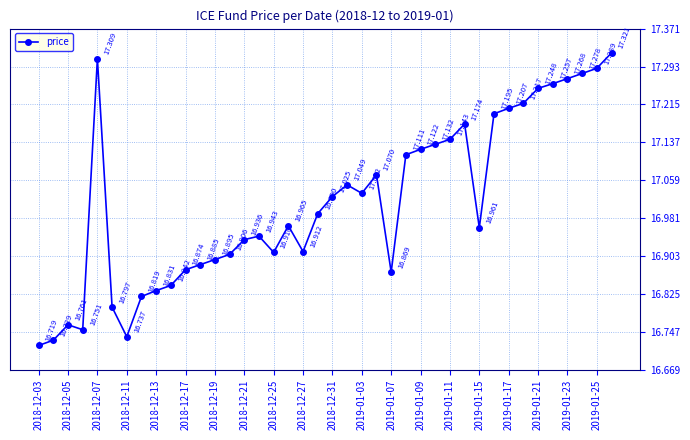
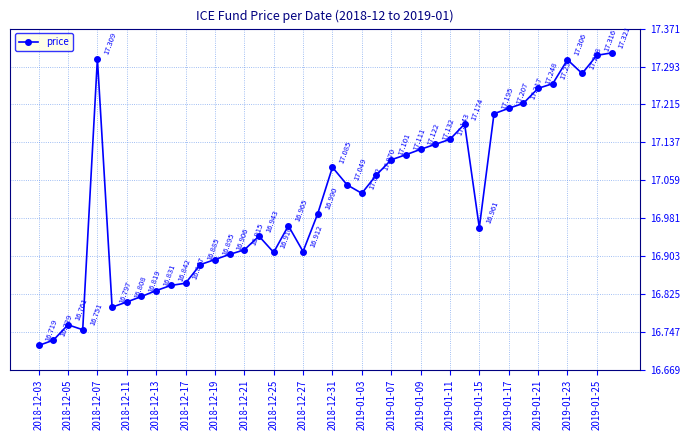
2018-12-11: 16.737 -> 16.808
2018-12-17: 16.874 -> 16.847
2018-12-21: 16.936 -> 16.915
2018-12-31: 17.025 -> 17.085
2019-01-07: 16.869 -> 17.101
2019-01-23: 17.268 -> 17.306
2019-01-25: 17.289 -> 17.316
